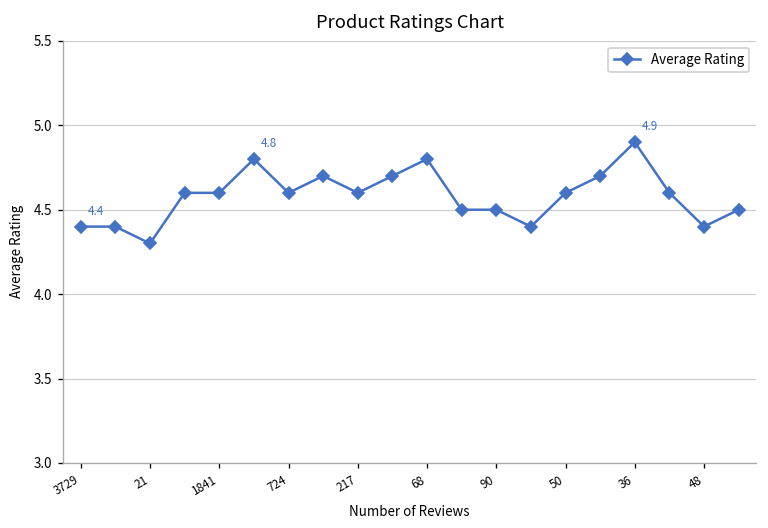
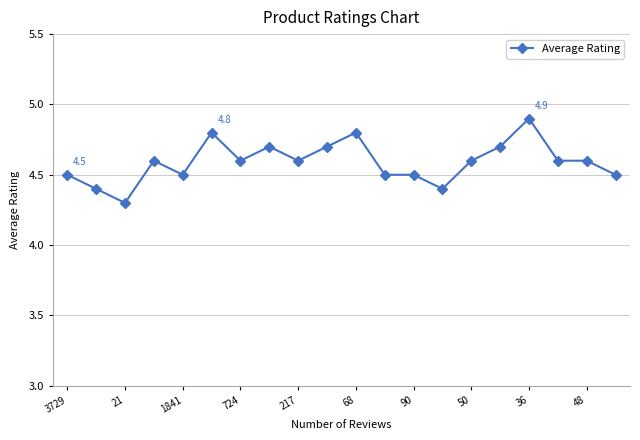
3729: 4.4 -> 4.5
1841: 4.6 -> 4.5
48: 4.4 -> 4.6
